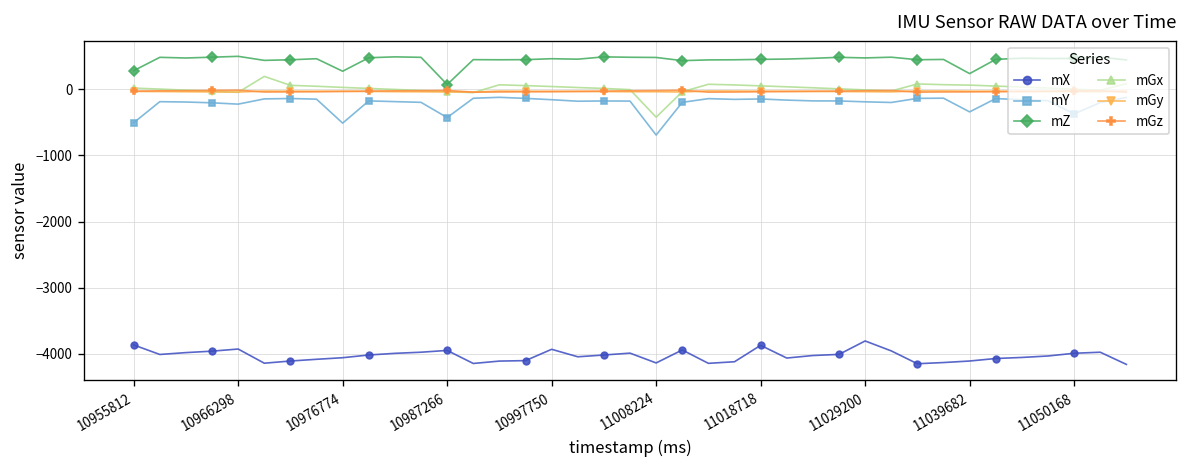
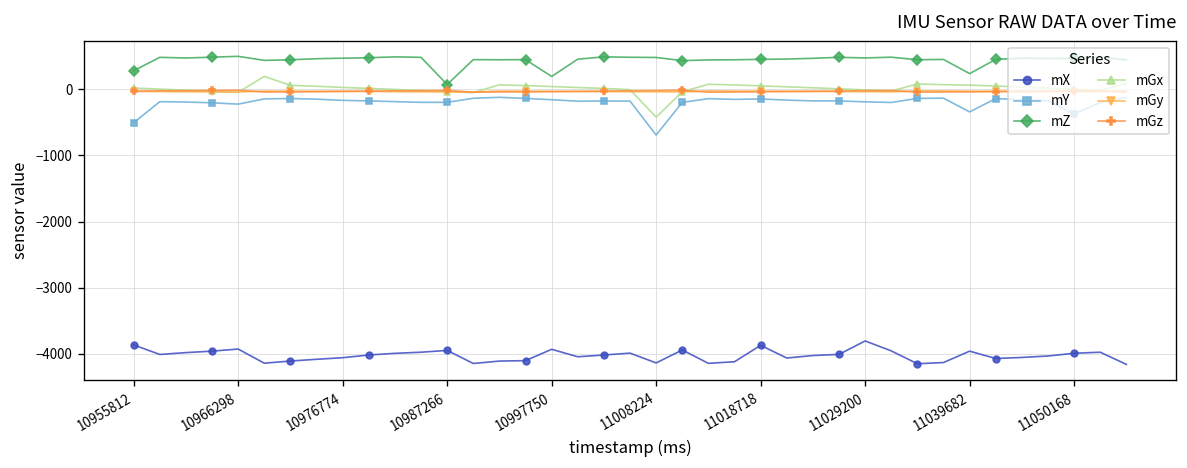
mY, 10976774: -500 -> -200
mZ, 10976774: 300 -> 500
mY, 10987266: -400 -> -200
mZ, 10997750: 500 -> 200
mX, 11039682: -4100 -> -4000
